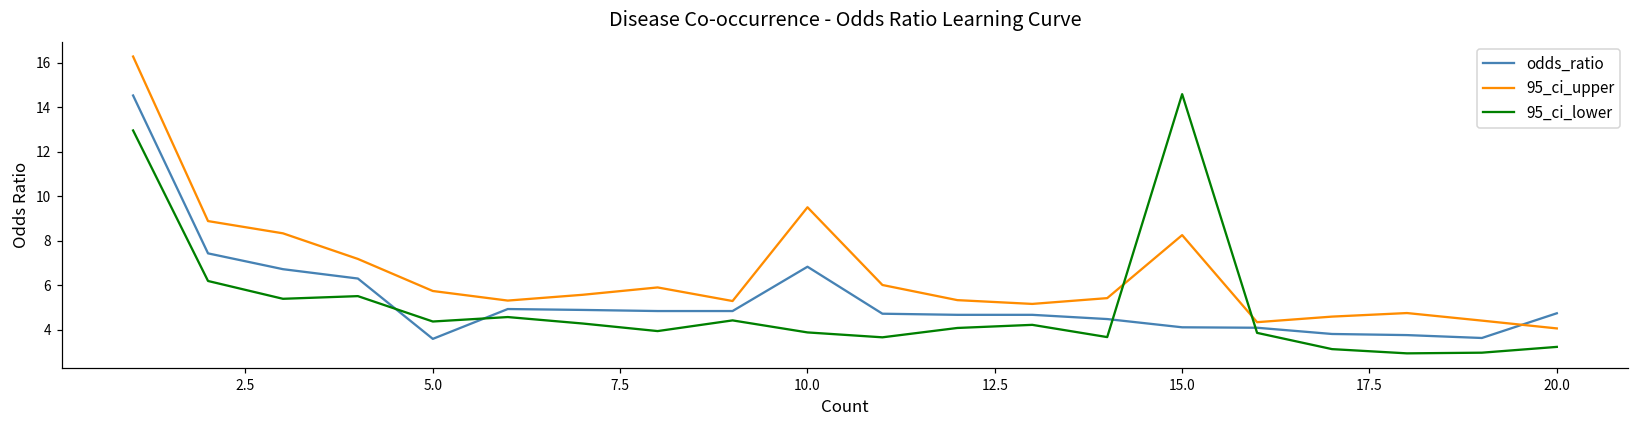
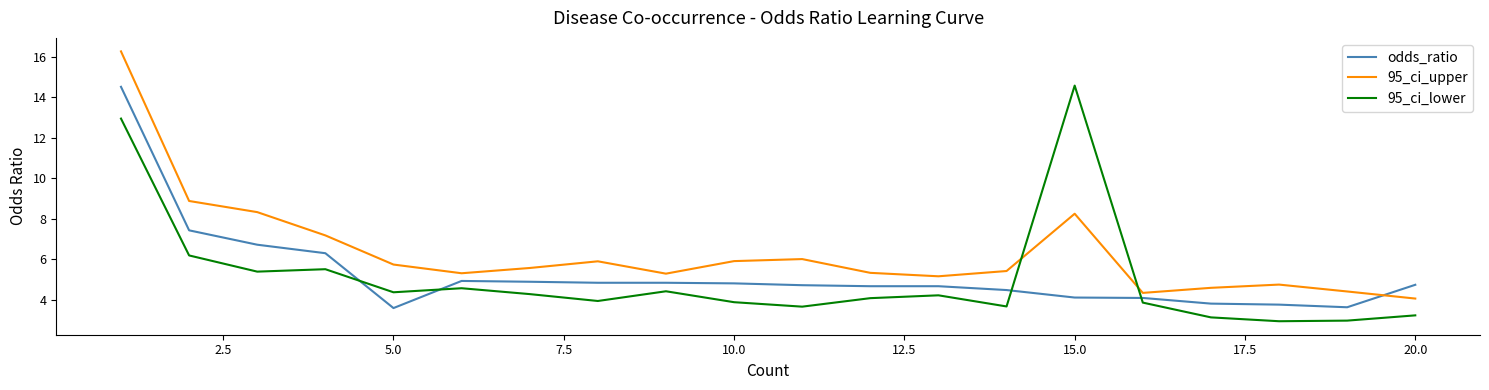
odds_ratio, 10.0: 6.8 -> 4.8
95_ci_upper, 10.0: 9.5 -> 5.9
